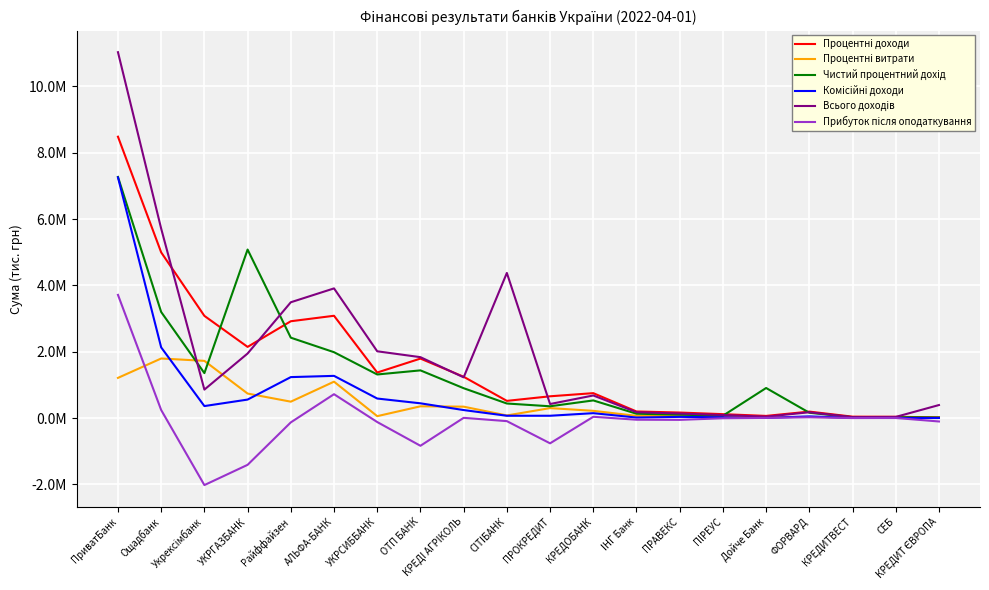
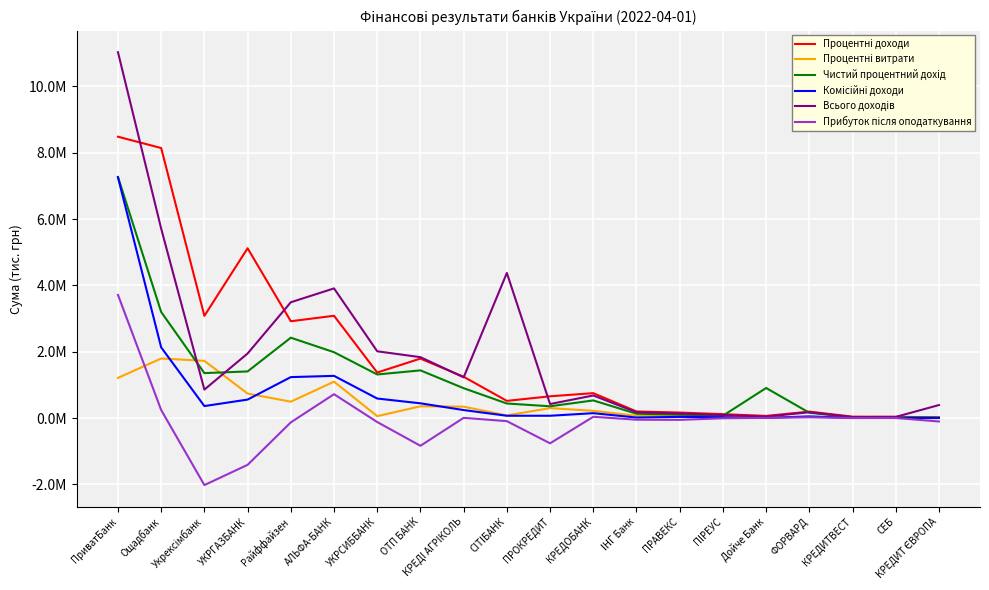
Процентні доходи, Ощадбанк: 5000000 -> 8100000
Процентні доходи, УКРГАЗБАНК: 2100000 -> 5100000
Чистий процентний дохід, УКРГАЗБАНК: 5100000 -> 1400000
